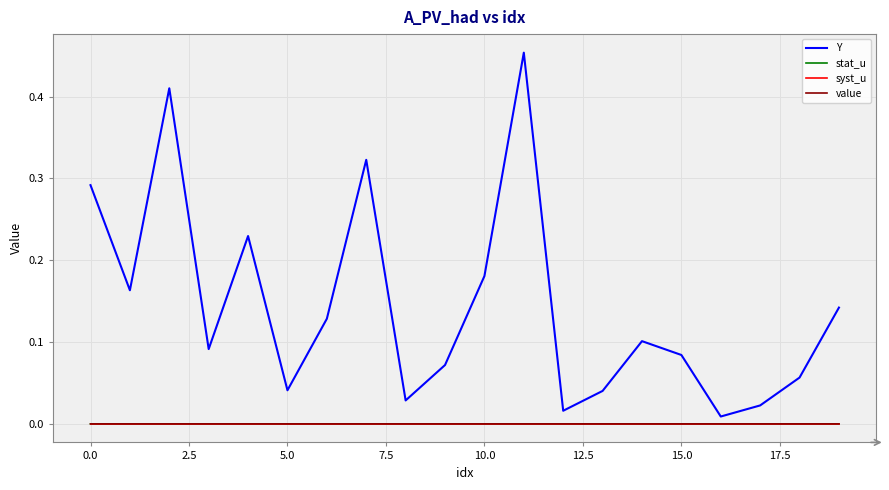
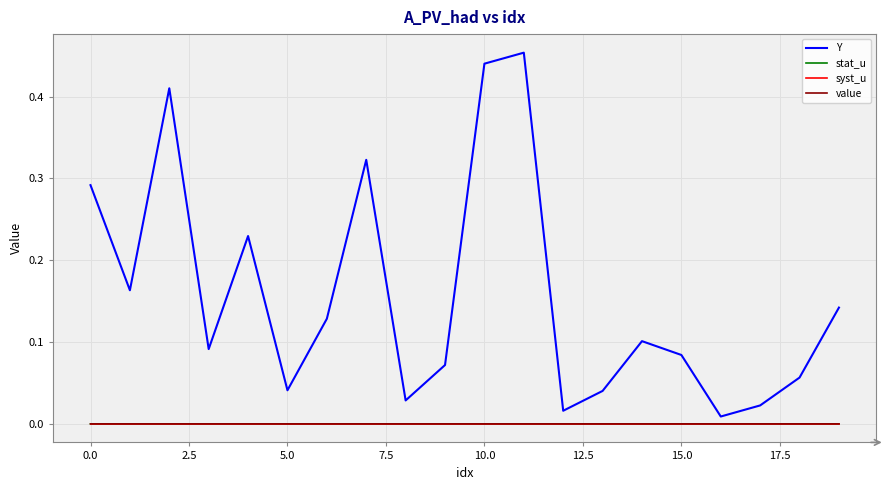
Y, 10.0: 0.18 -> 0.44
